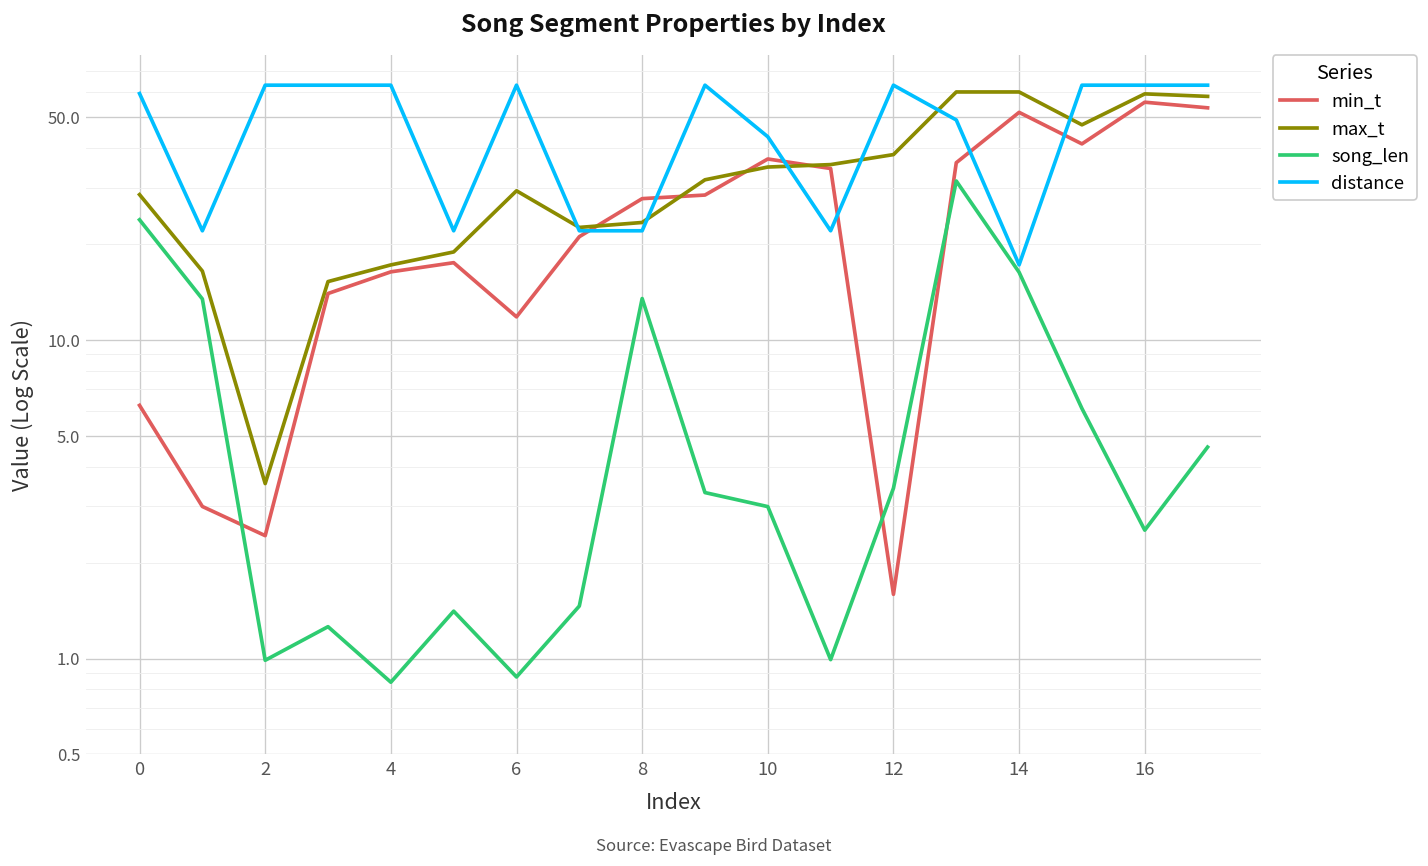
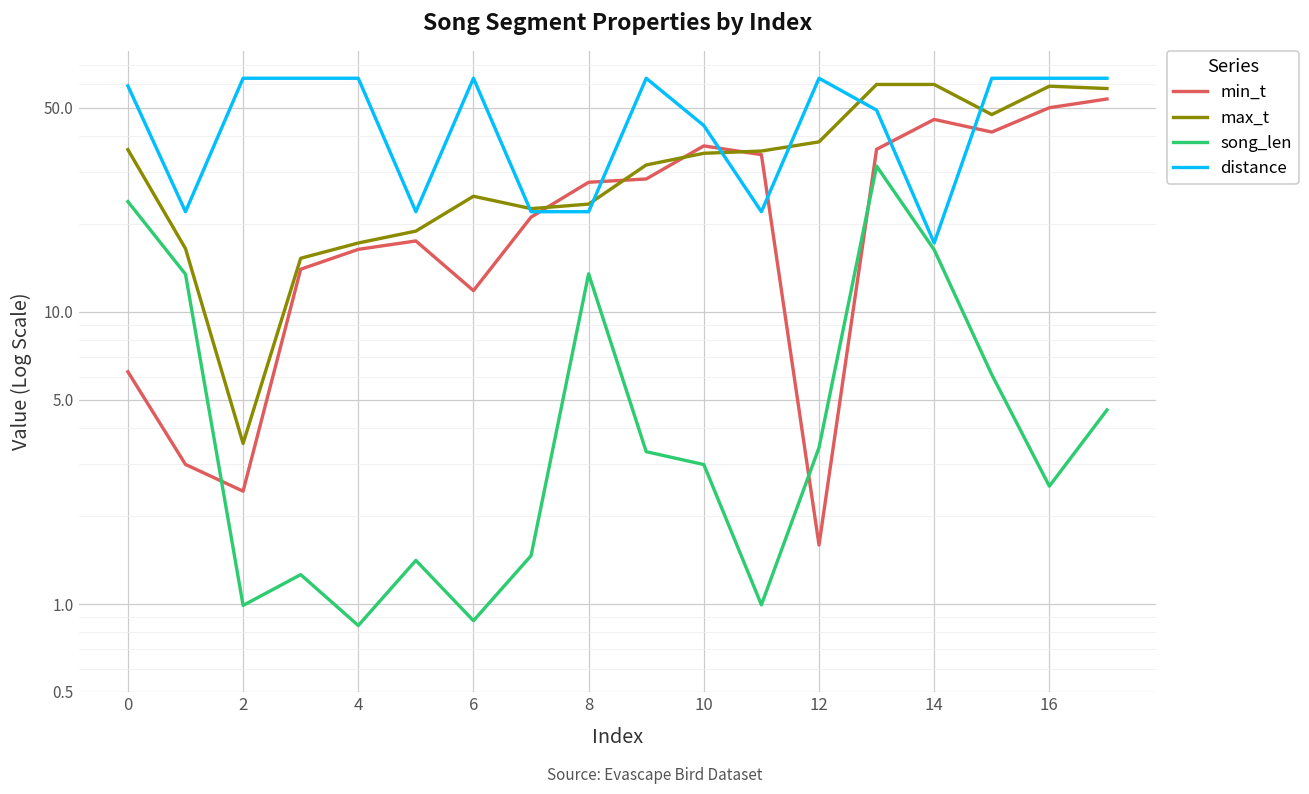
max_t, 0: 29 -> 36
max_t, 6: 29 -> 25
min_t, 14: 52 -> 46
min_t, 16: 56 -> 50
